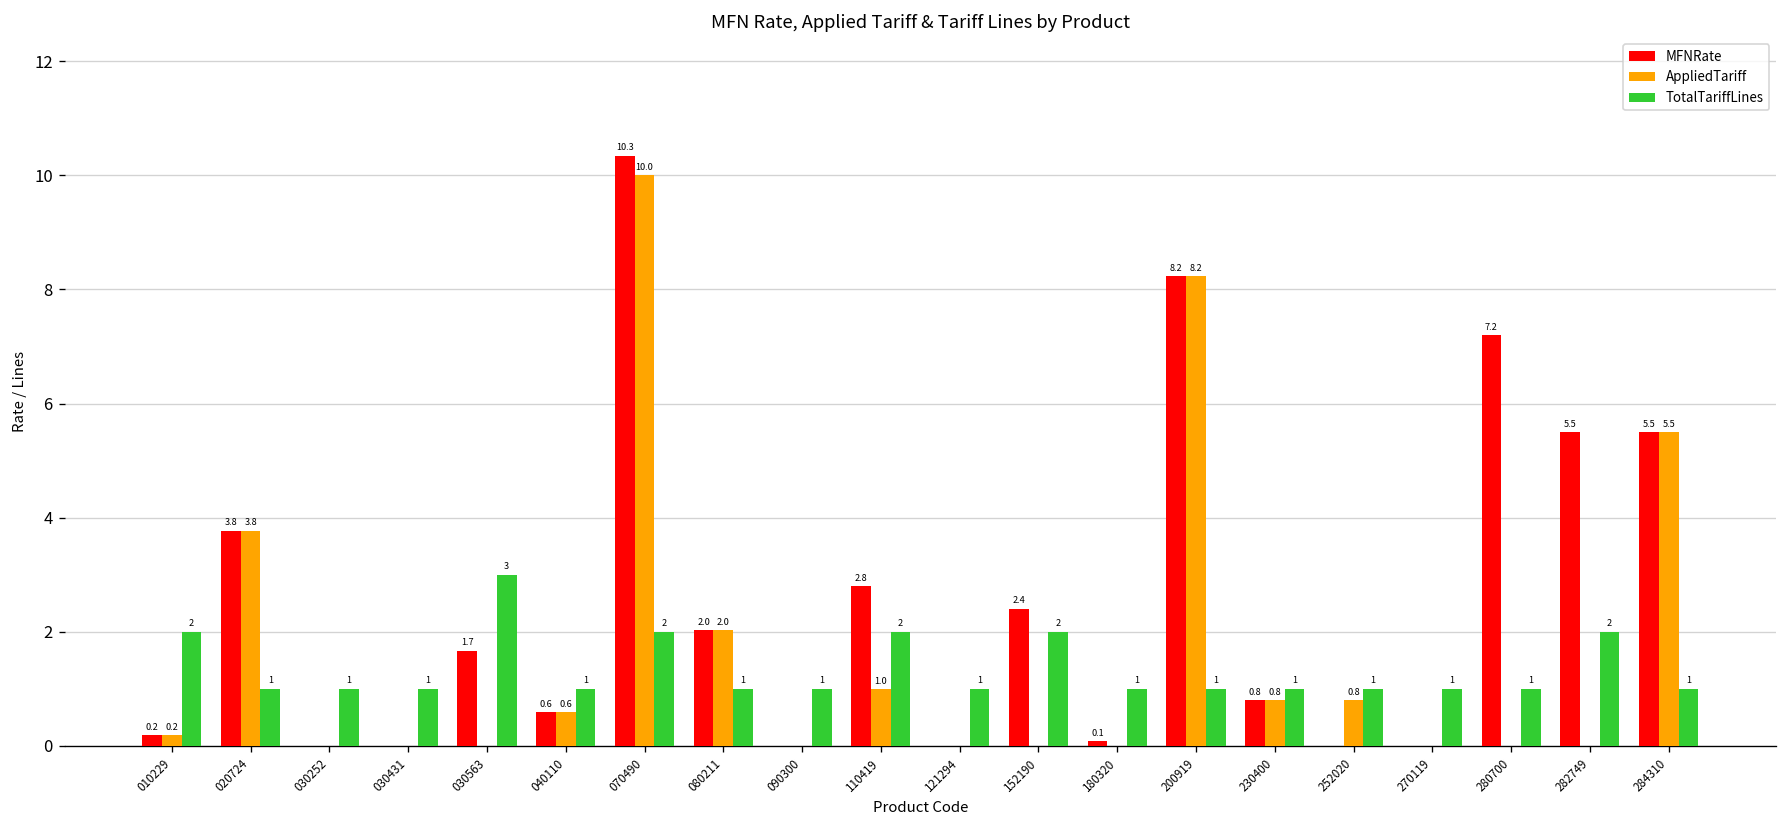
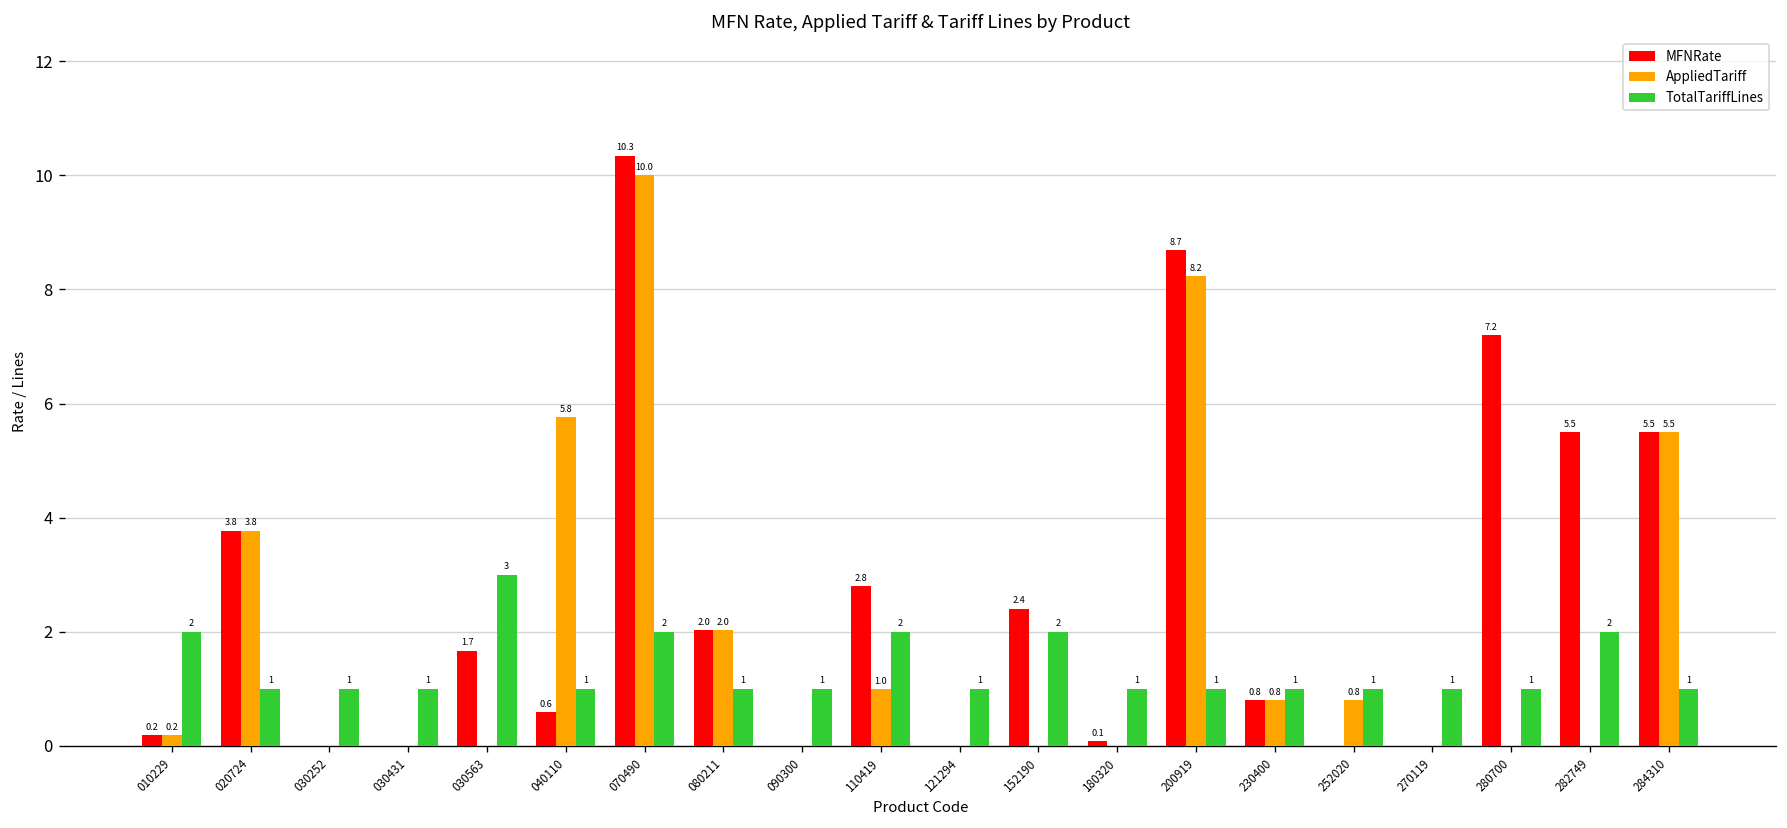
AppliedTariff, 040110: 0.6 -> 5.8
MFNRate, 200919: 8.2 -> 8.7
